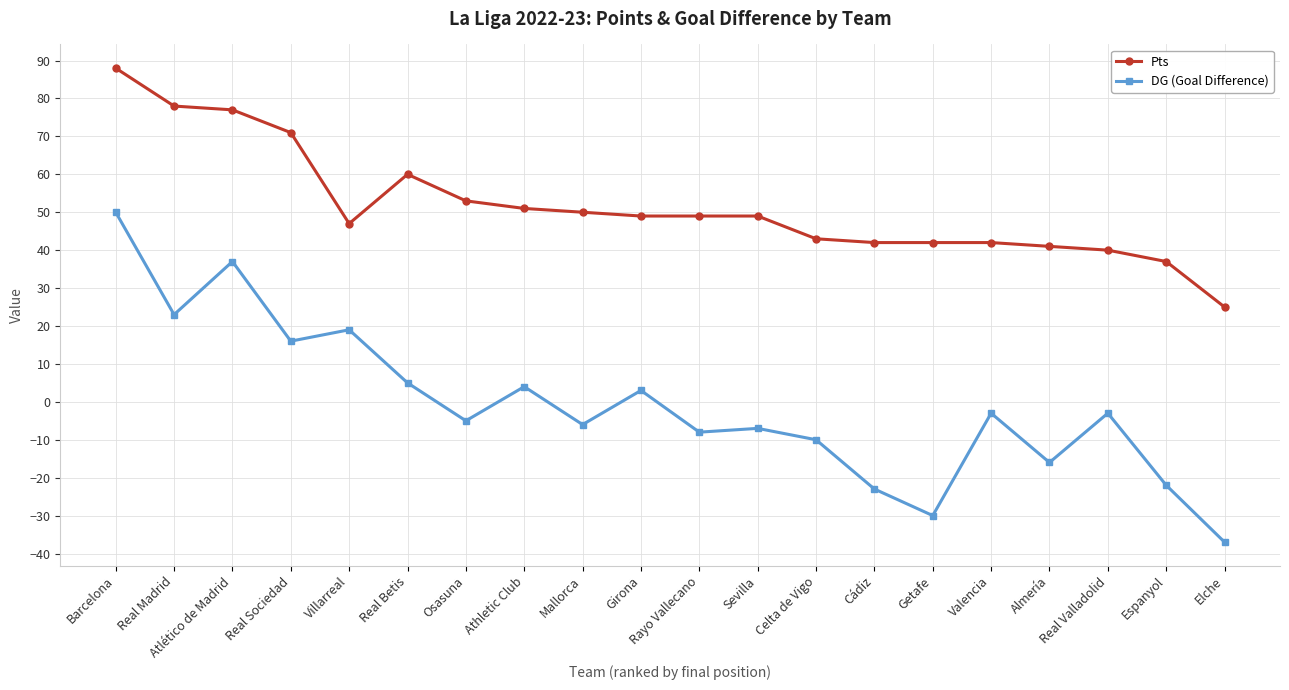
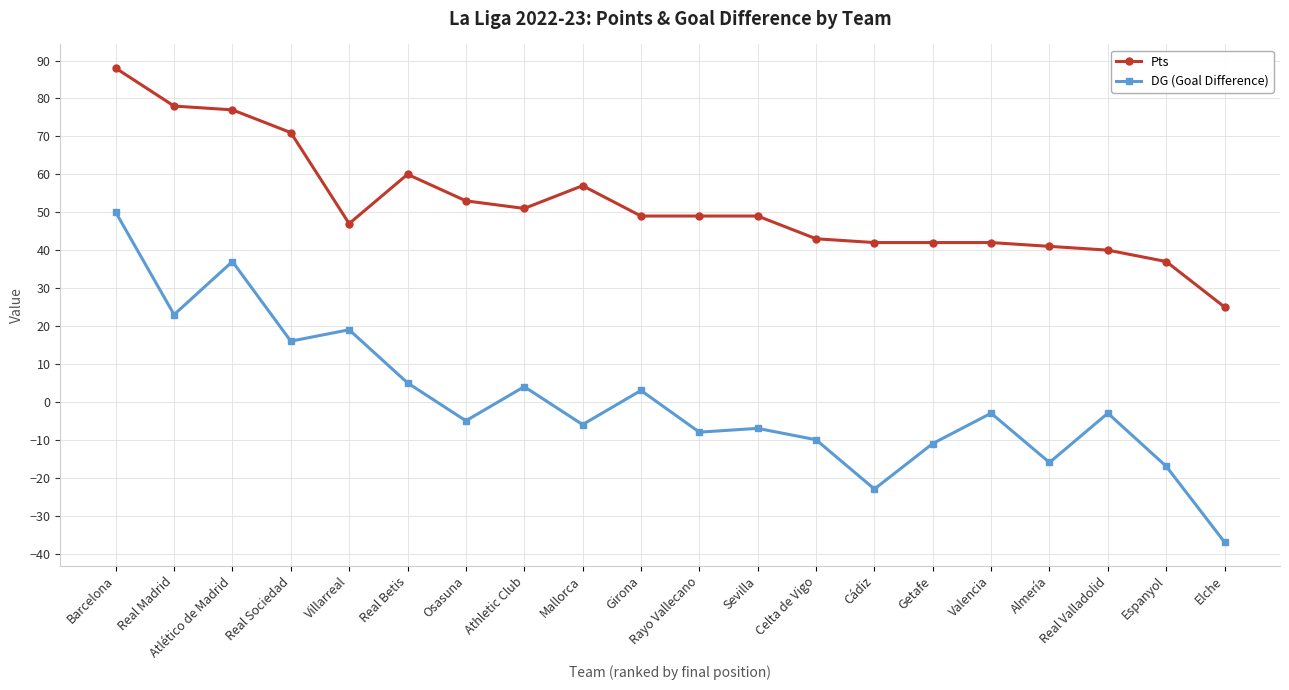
Pts, Mallorca: 50 -> 57
DG (Goal Difference), Getafe: -30 -> -11
DG (Goal Difference), Espanyol: -22 -> -17
